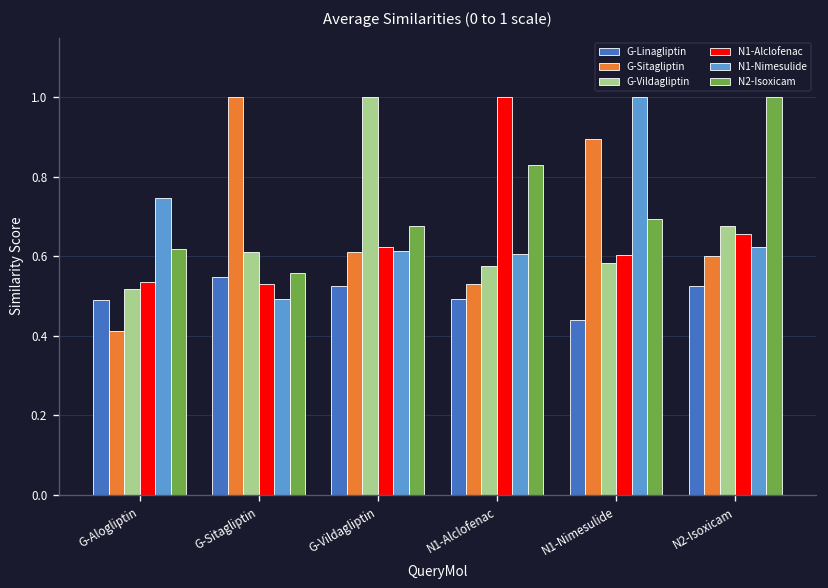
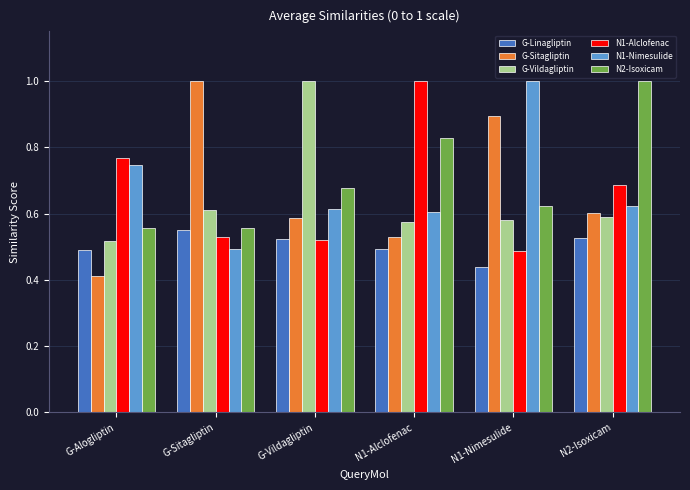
N1-Alclofenac, G-Alogliptin: 0.54 -> 0.77
N2-Isoxicam, G-Alogliptin: 0.62 -> 0.56
G-Sitagliptin, G-Vildagliptin: 0.61 -> 0.59
N1-Alclofenac, G-Vildagliptin: 0.62 -> 0.52
N1-Alclofenac, N1-Nimesulide: 0.60 -> 0.49
N2-Isoxicam, N1-Nimesulide: 0.69 -> 0.62
G-Vildagliptin, N2-Isoxicam: 0.68 -> 0.59
N1-Alclofenac, N2-Isoxicam: 0.66 -> 0.69
